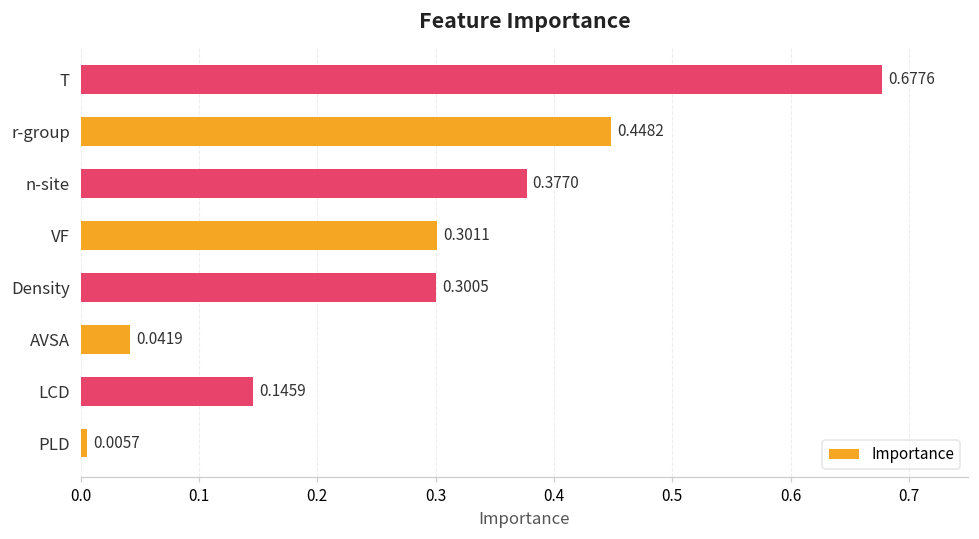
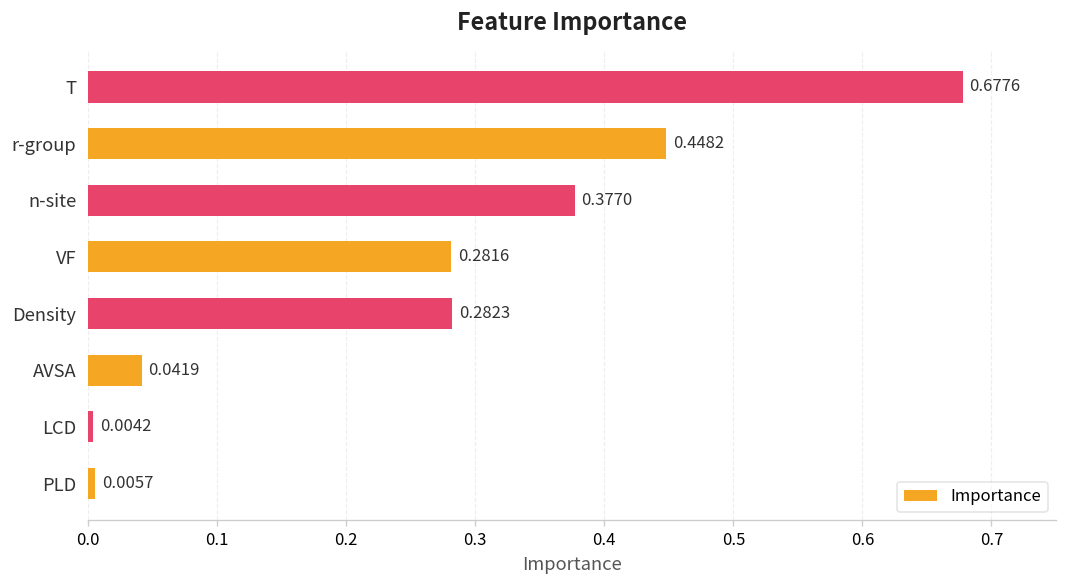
VF: 0.3011 -> 0.2816
Density: 0.3005 -> 0.2823
LCD: 0.1459 -> 0.0042
